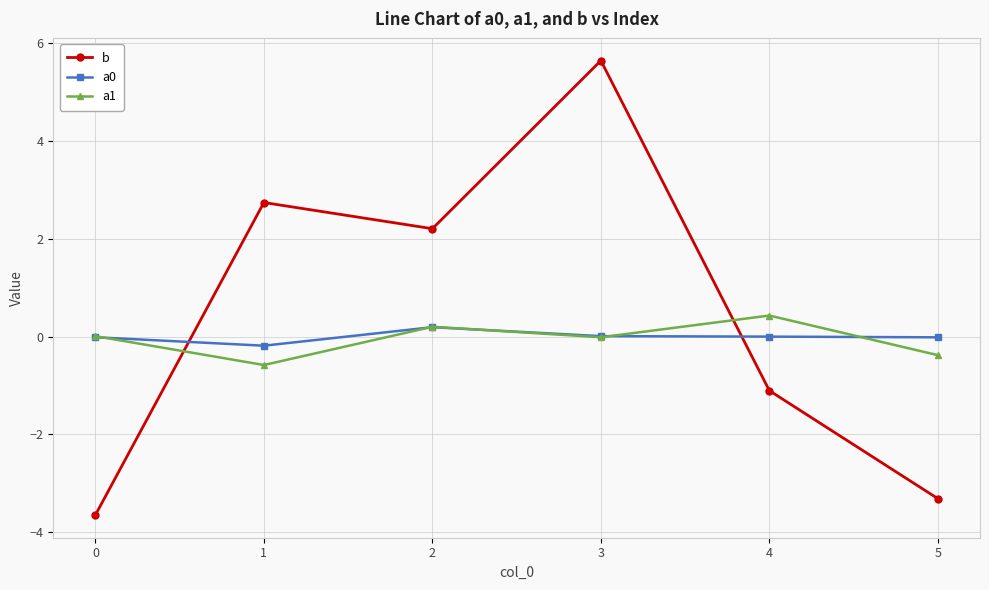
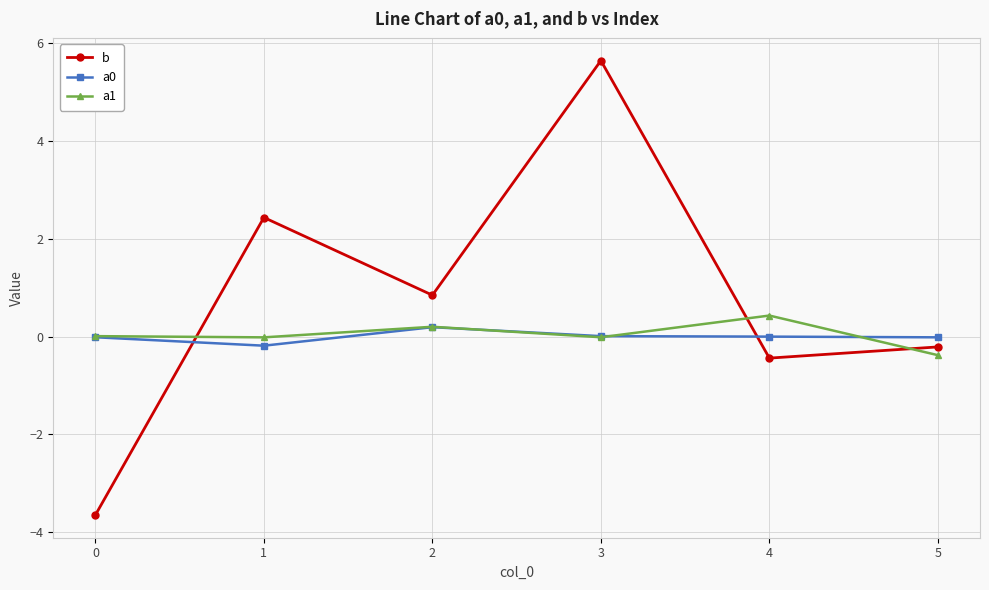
b, 1: 2.7 -> 2.4
a1, 1: -0.6 -> 0.0
b, 2: 2.2 -> 0.8
b, 4: -1.1 -> -0.4
b, 5: -3.3 -> -0.2
